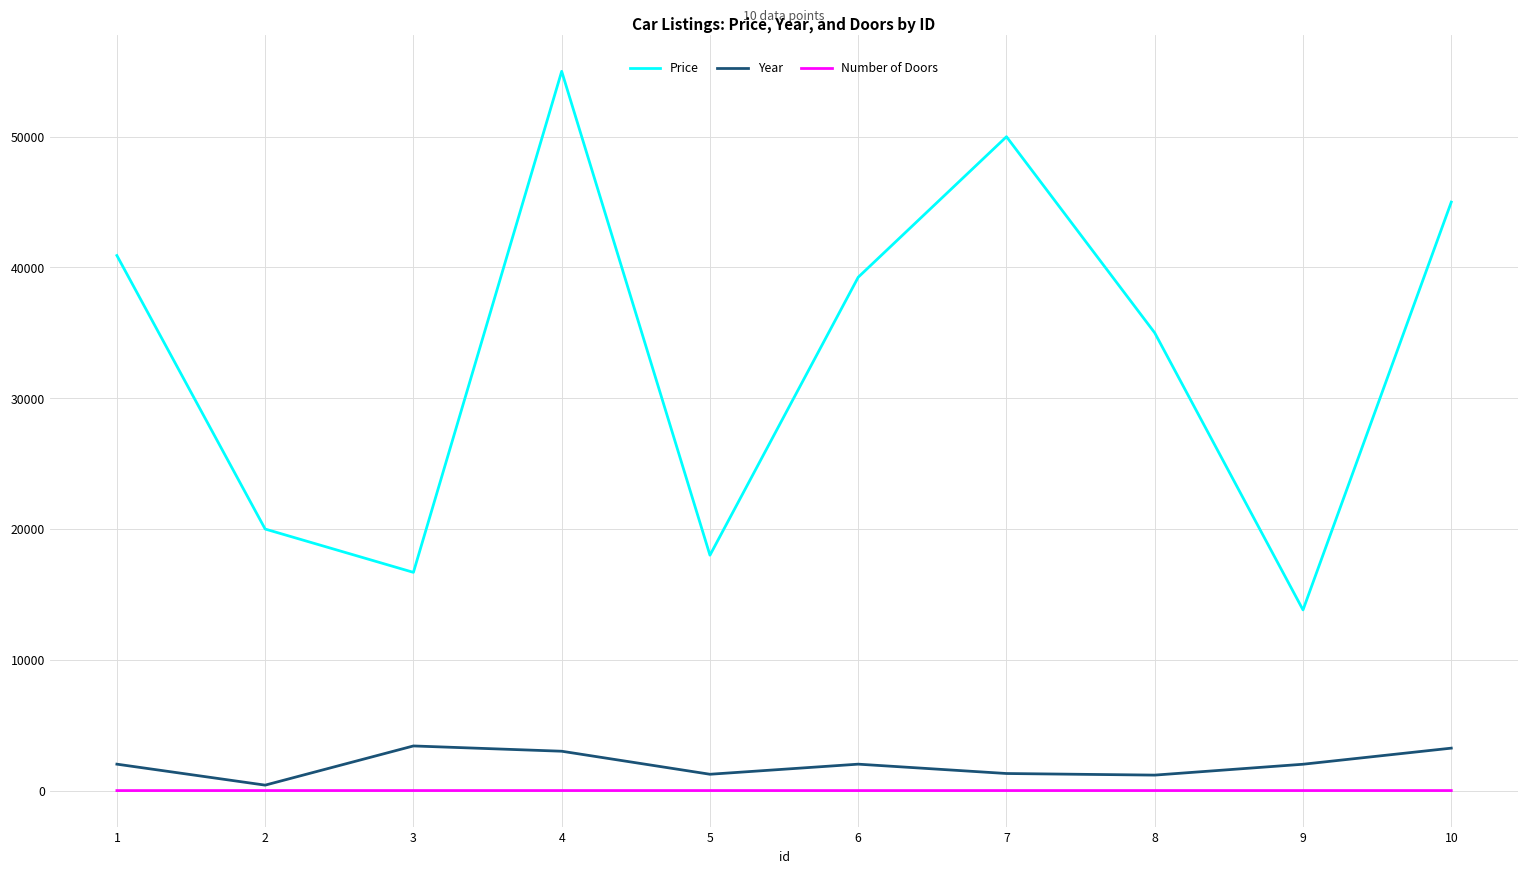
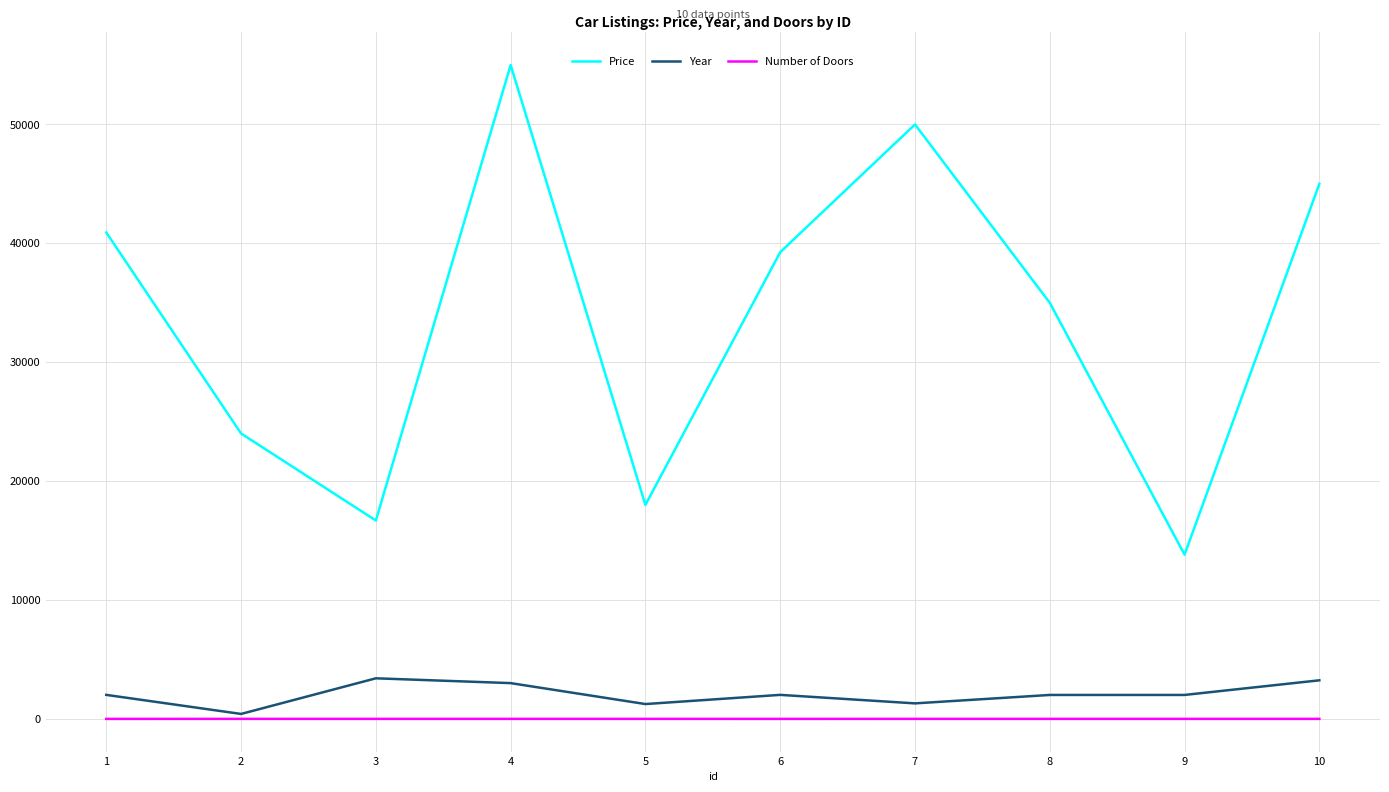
Price, 2: 20000 -> 24000
Year, 8: 1200 -> 2000
